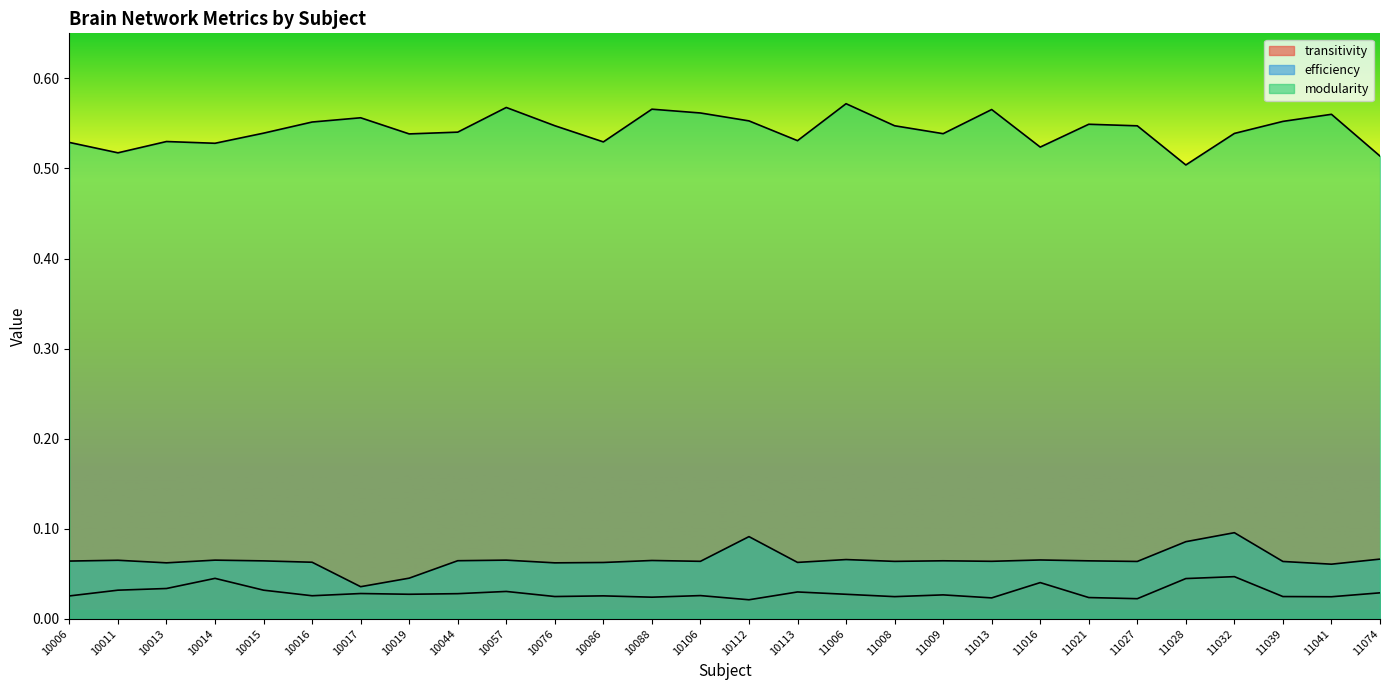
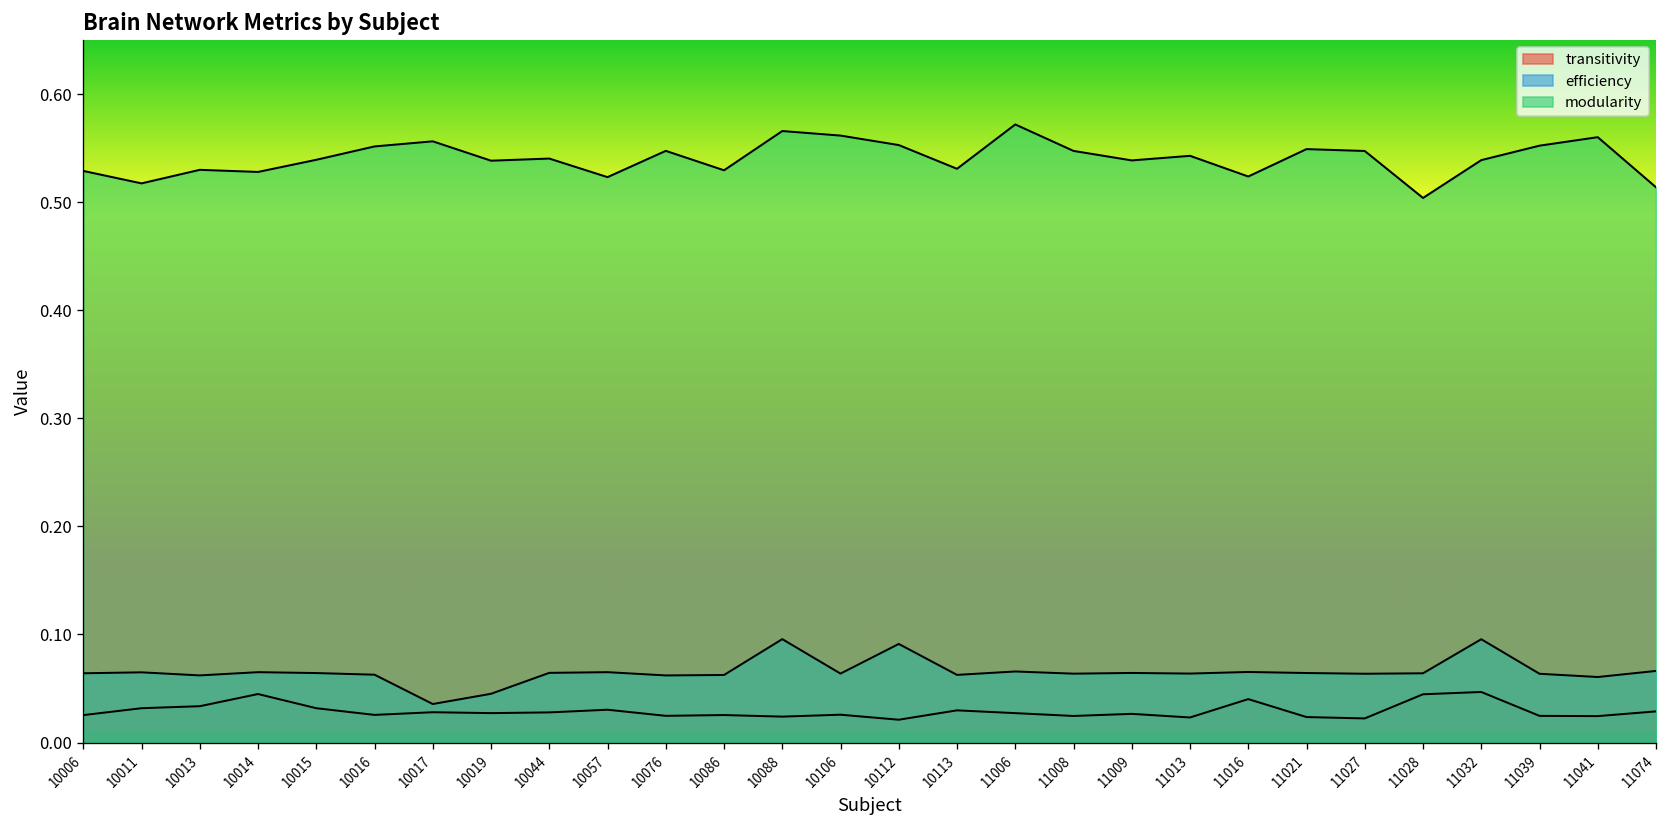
modularity, 10057: 0.57 -> 0.52
efficiency, 10088: 0.06 -> 0.10
modularity, 11013: 0.57 -> 0.54
efficiency, 11028: 0.09 -> 0.06
